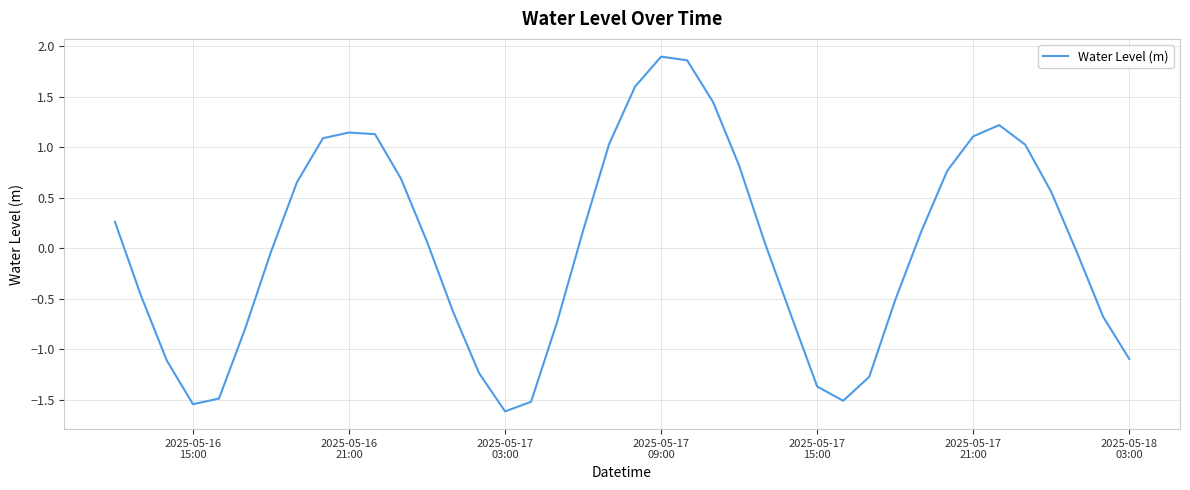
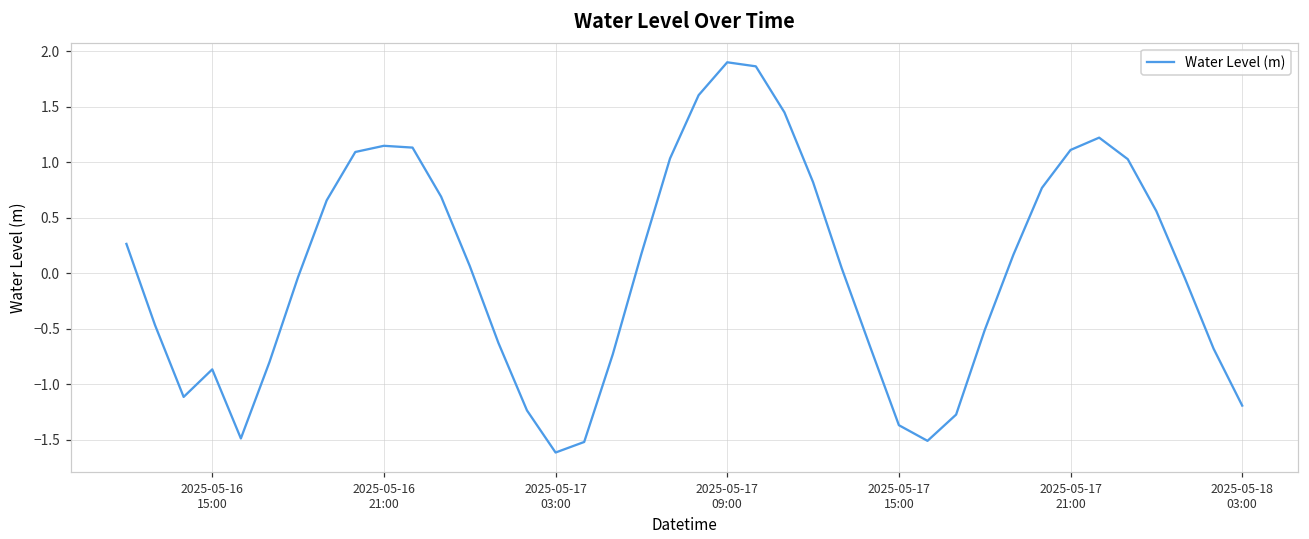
2025-05-16 15:00: -1.54 -> -0.87
2025-05-18 03:00: -1.10 -> -1.19
